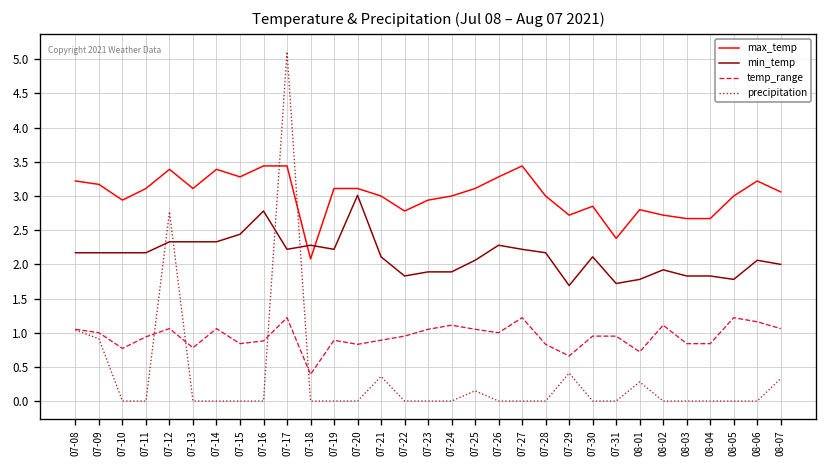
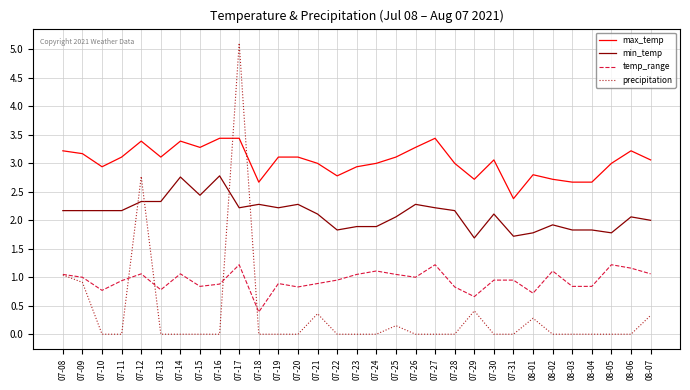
min_temp, 07-14: 2.3 -> 2.8
max_temp, 07-18: 2.1 -> 2.7
min_temp, 07-20: 3.0 -> 2.3
max_temp, 07-30: 2.9 -> 3.1
